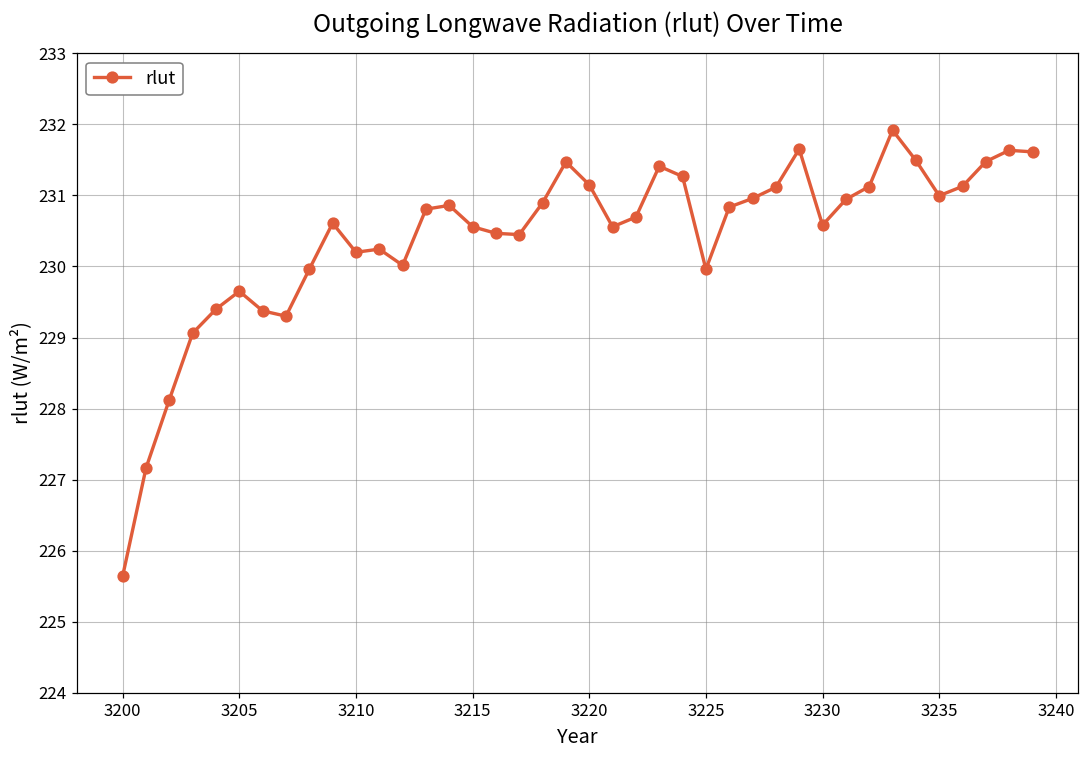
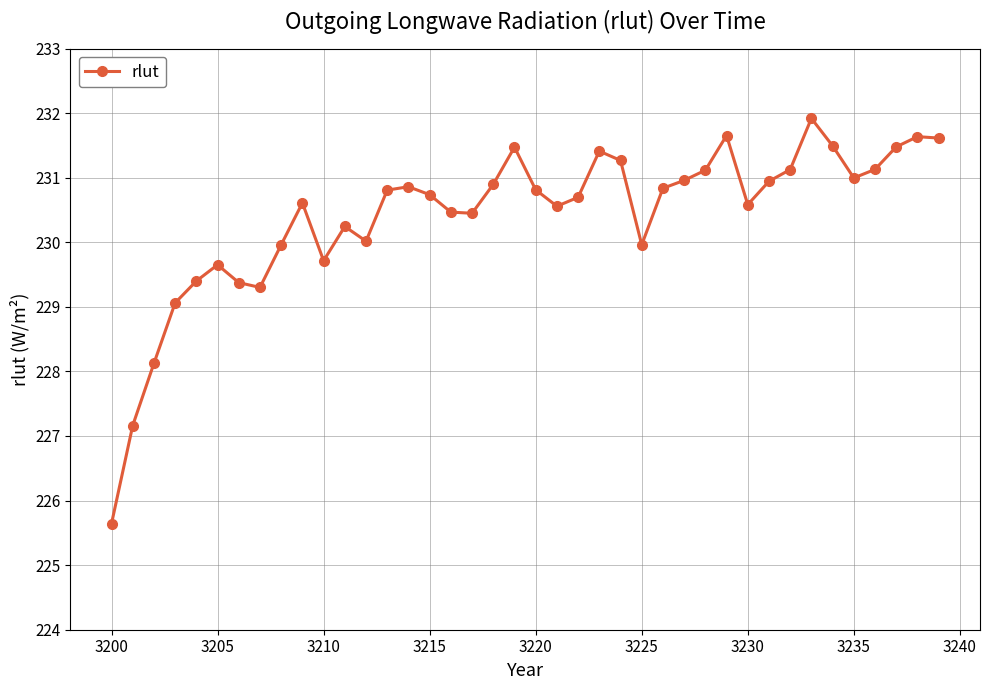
3210: 230.2 -> 229.7
3215: 230.6 -> 230.7
3220: 231.2 -> 230.8
